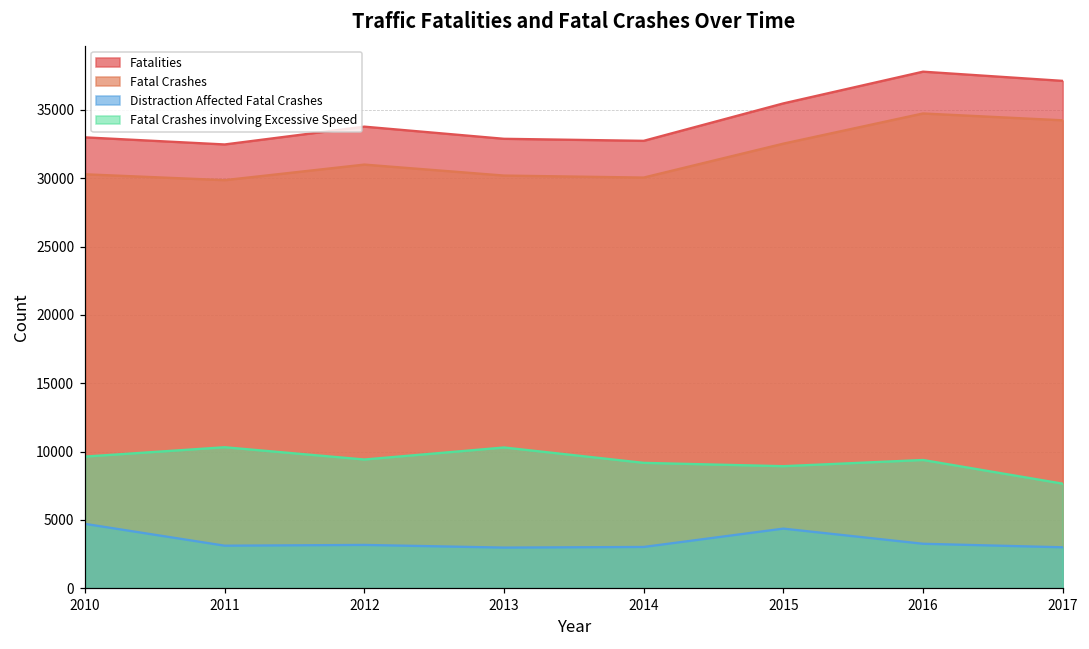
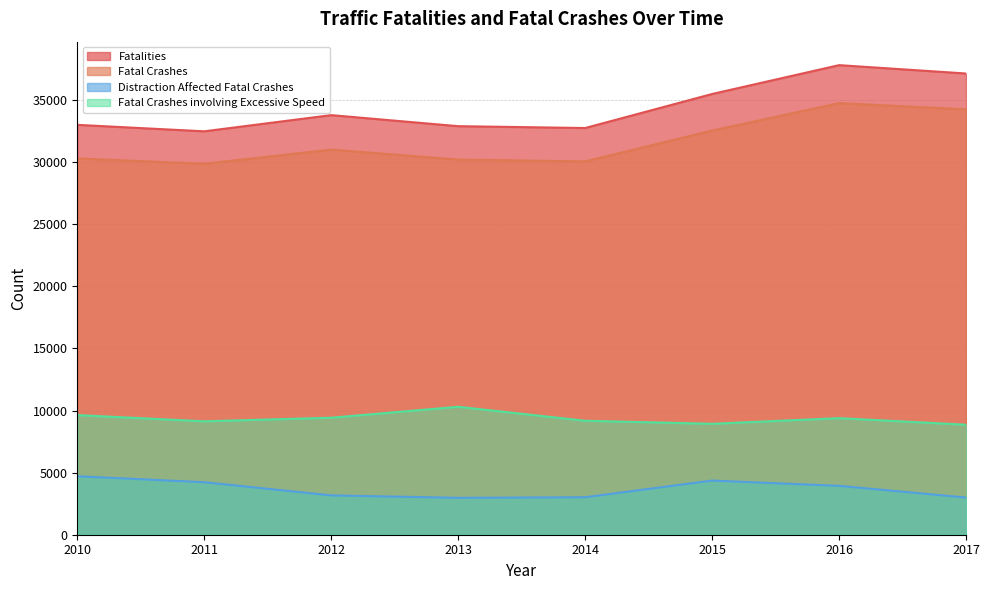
Distraction Affected Fatal Crashes, 2011: 3100 -> 4200
Fatal Crashes involving Excessive Speed, 2011: 10300 -> 9100
Distraction Affected Fatal Crashes, 2016: 3300 -> 3900
Fatal Crashes involving Excessive Speed, 2017: 7700 -> 8900
